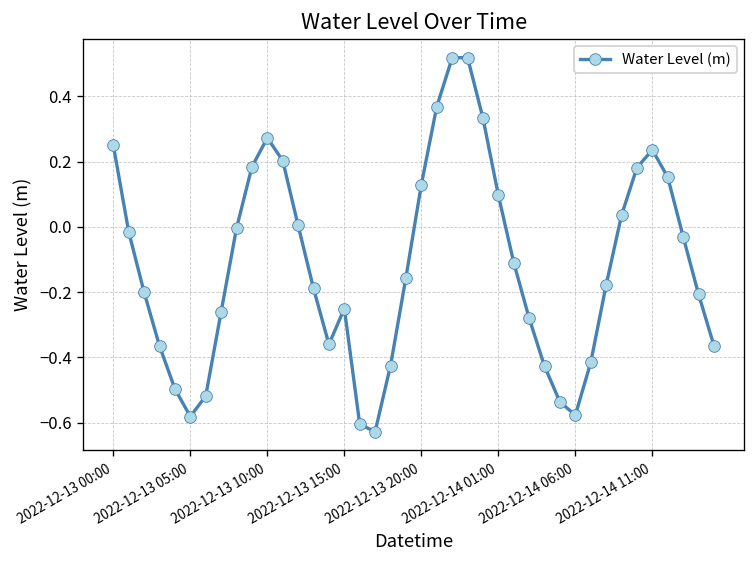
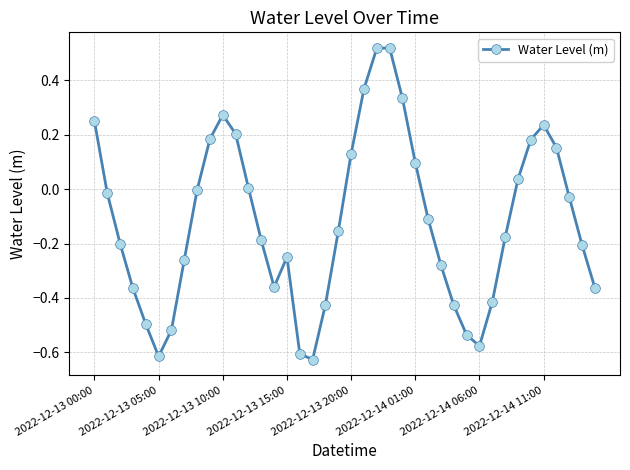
2022-12-13 05:00: -0.58 -> -0.62
